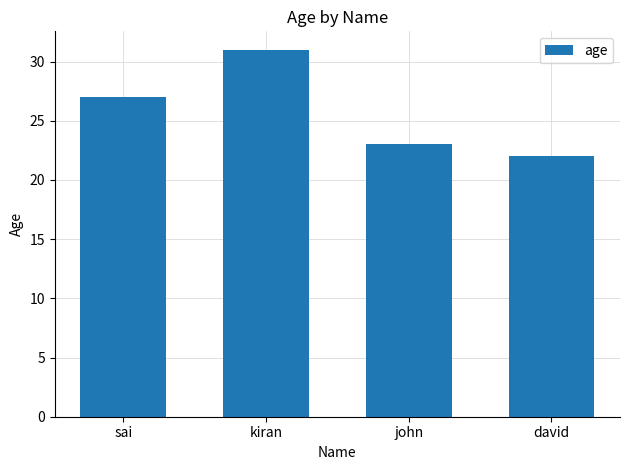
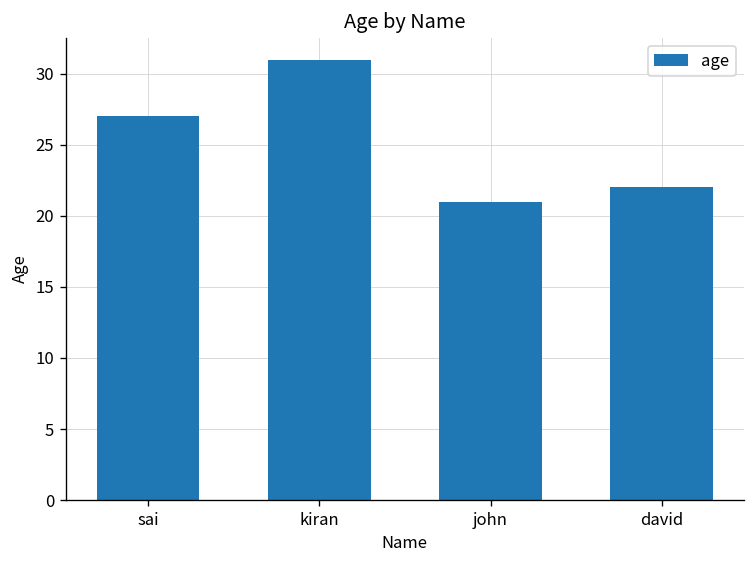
john: 23 -> 21
